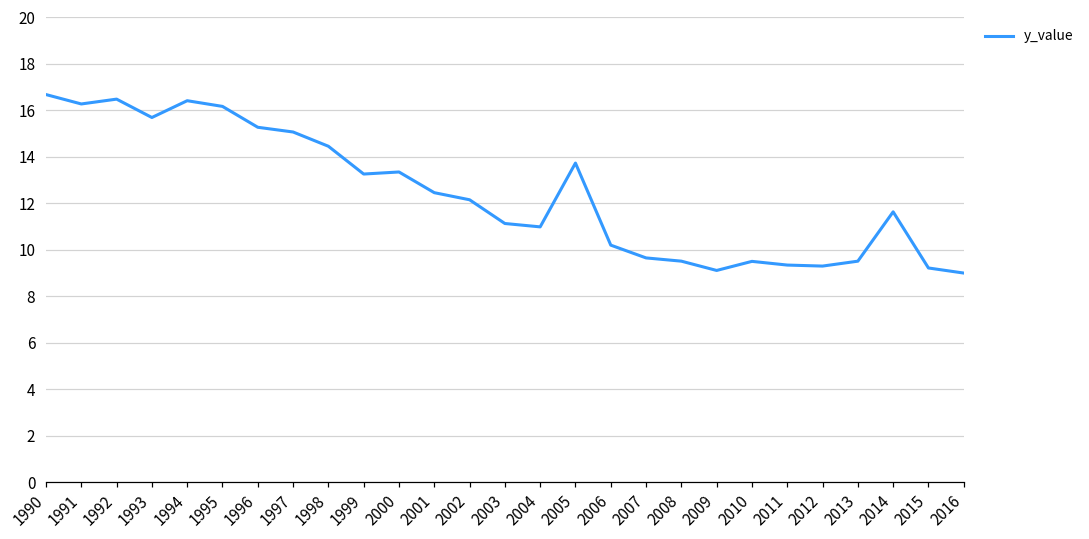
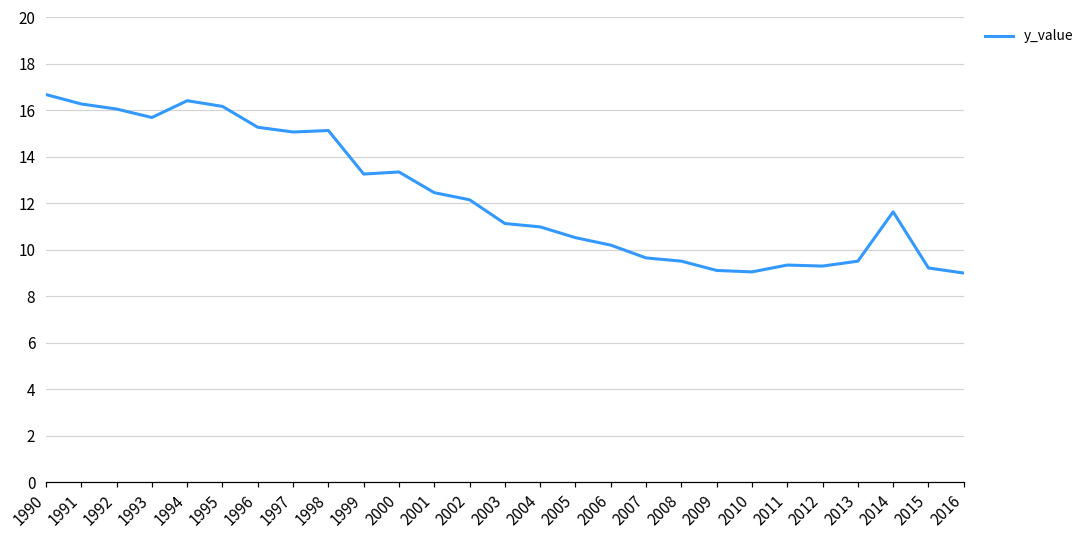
1992: 16.5 -> 16.0
1998: 14.4 -> 15.1
2005: 13.7 -> 10.5
2010: 9.5 -> 9.0
